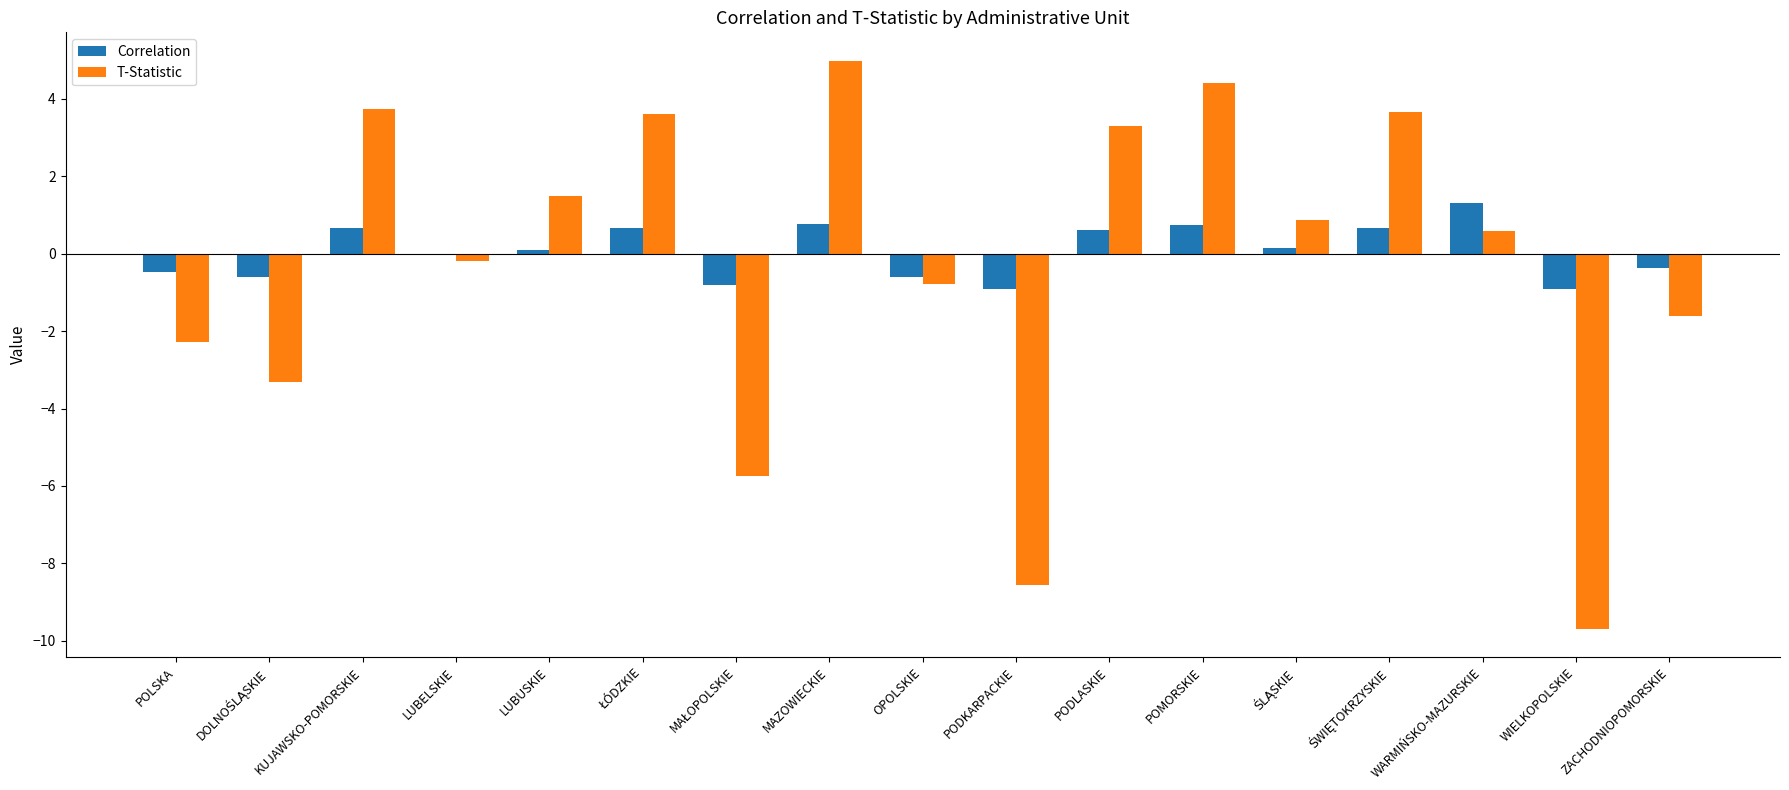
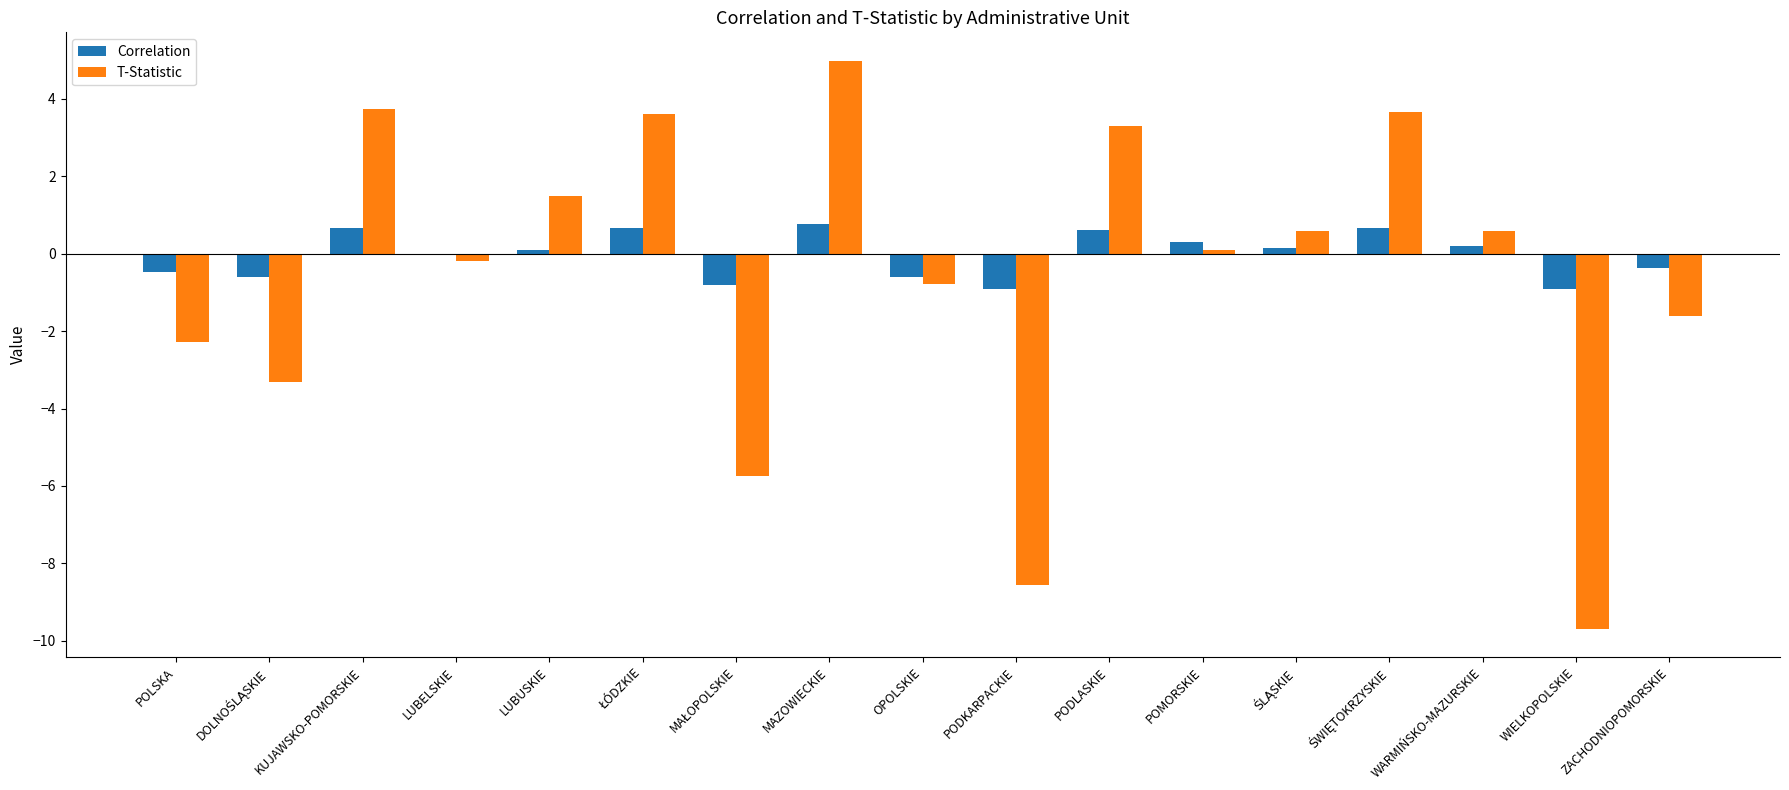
Correlation, POMORSKIE: 0.7 -> 0.3
T-Statistic, POMORSKIE: 4.4 -> 0.1
T-Statistic, ŚLĄSKIE: 0.9 -> 0.6
Correlation, WARMIŃSKO-MAZURSKIE: 1.3 -> 0.2
